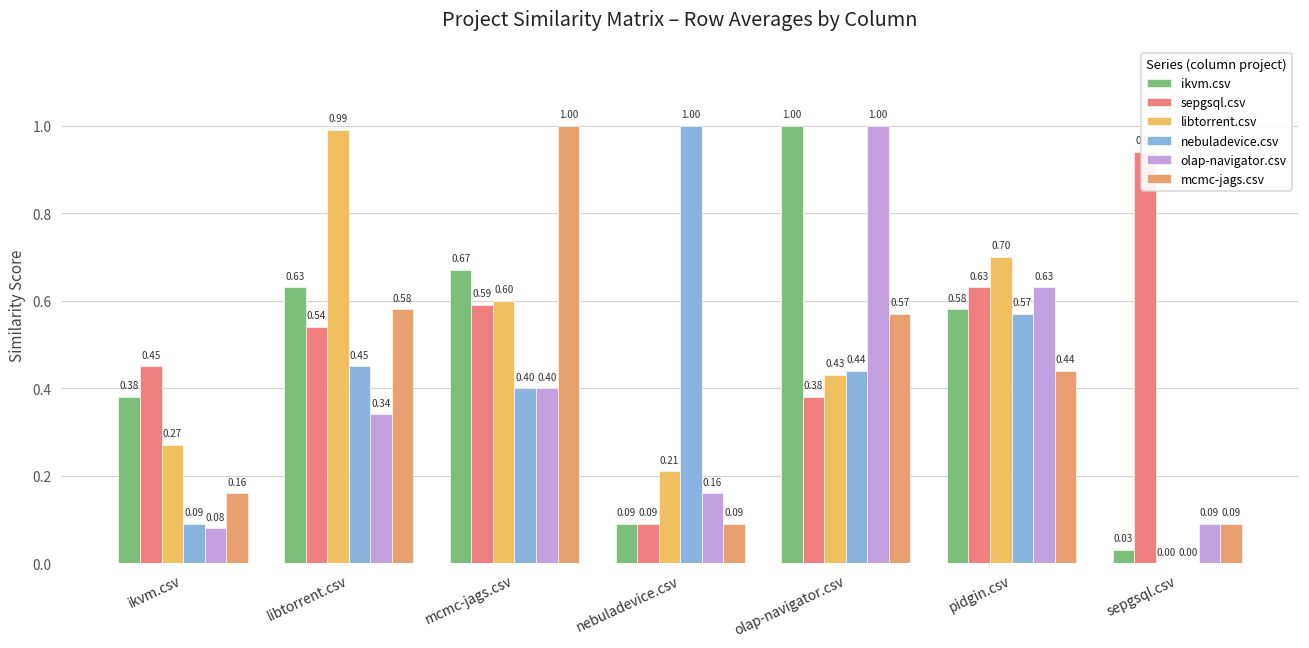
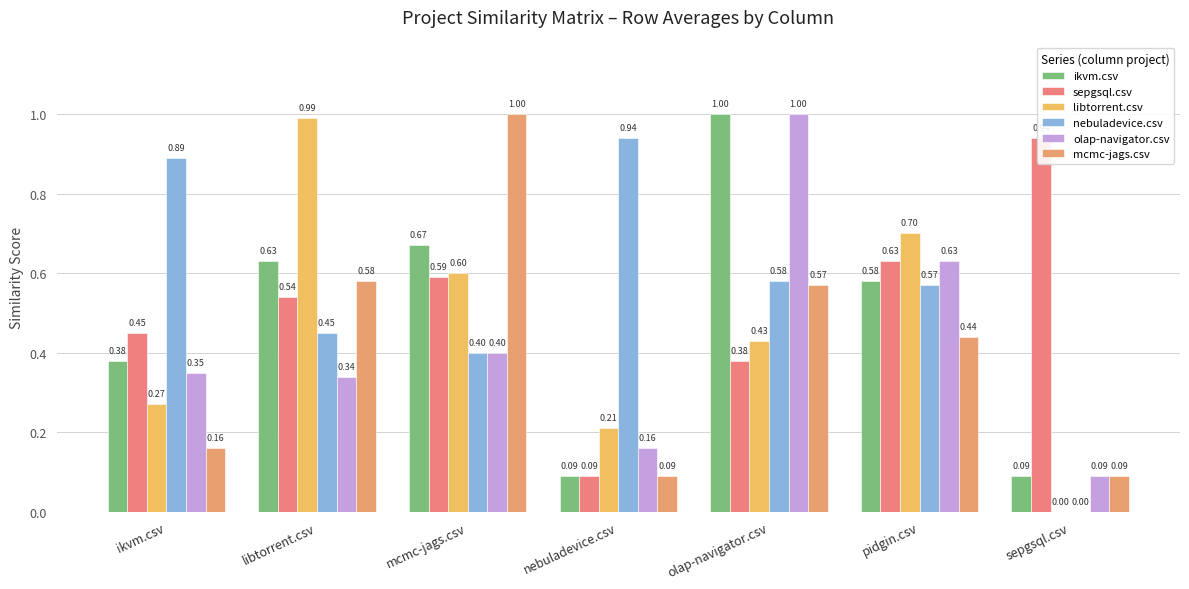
nebuladevice.csv, ikvm.csv: 0.09 -> 0.89
olap-navigator.csv, ikvm.csv: 0.08 -> 0.35
nebuladevice.csv, nebuladevice.csv: 1.00 -> 0.94
nebuladevice.csv, olap-navigator.csv: 0.44 -> 0.58
ikvm.csv, sepgsql.csv: 0.03 -> 0.09
